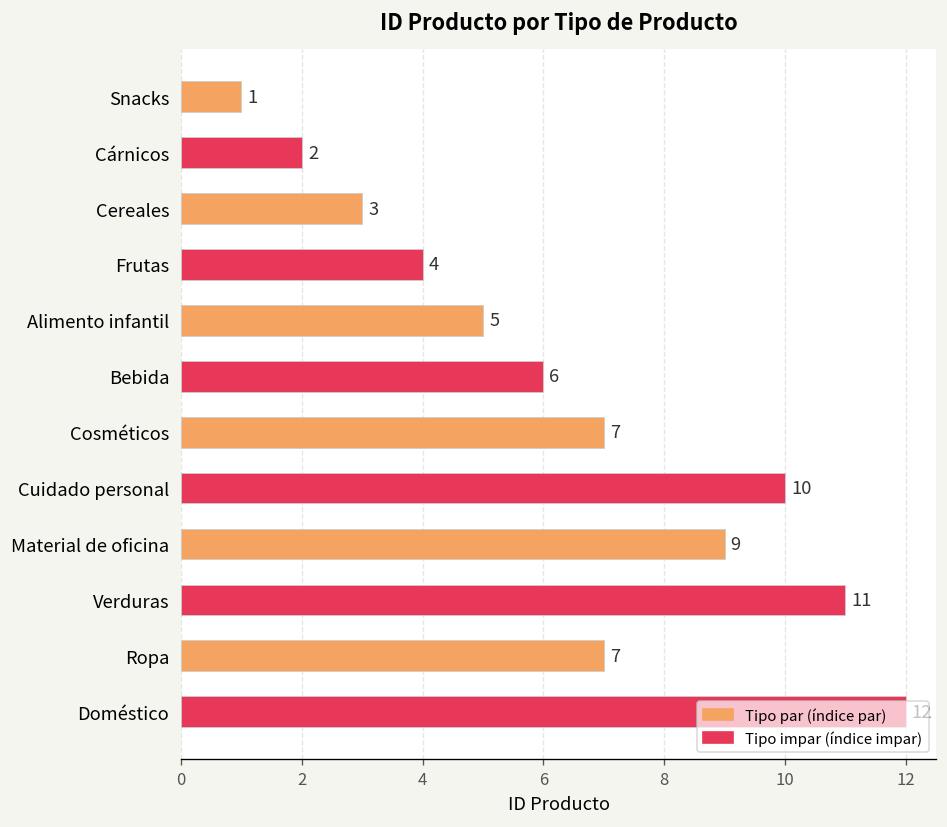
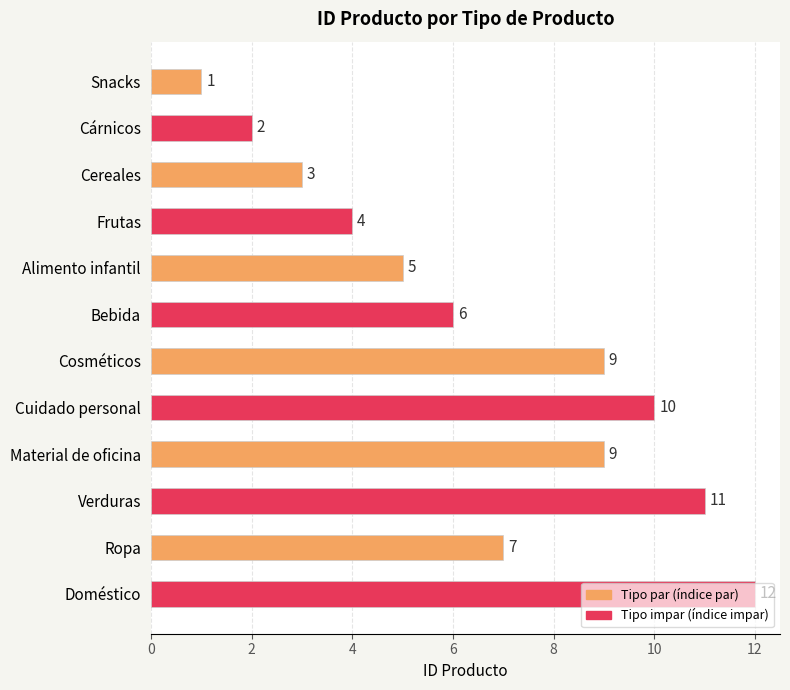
Cosméticos: 7 -> 9
